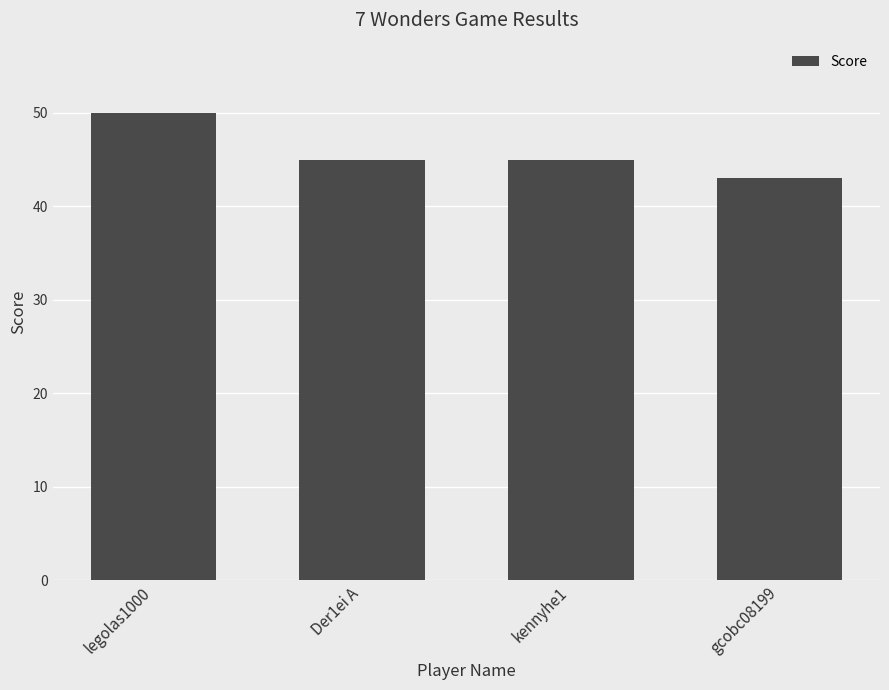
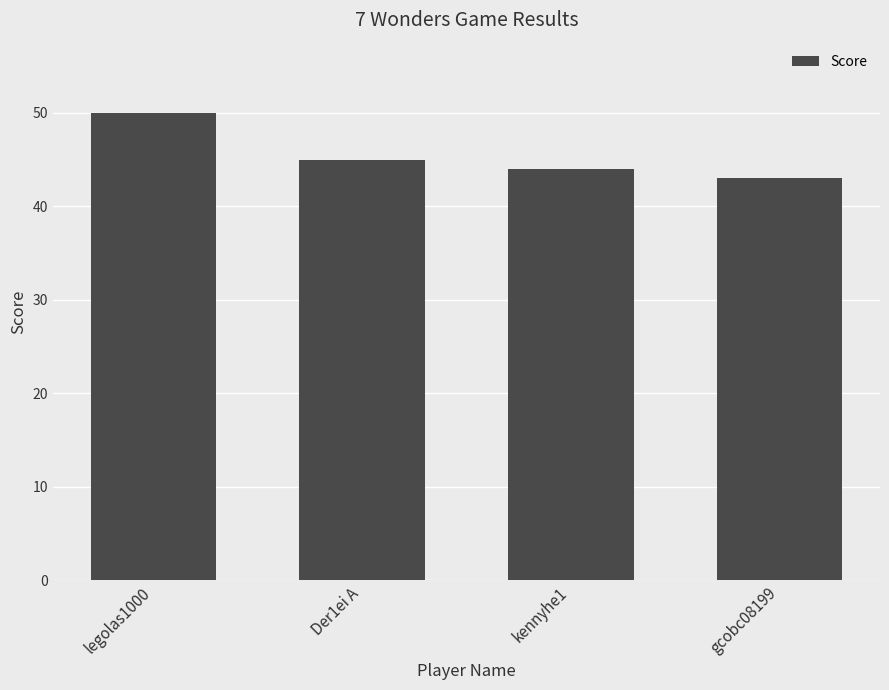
kennyhe1: 45 -> 44
